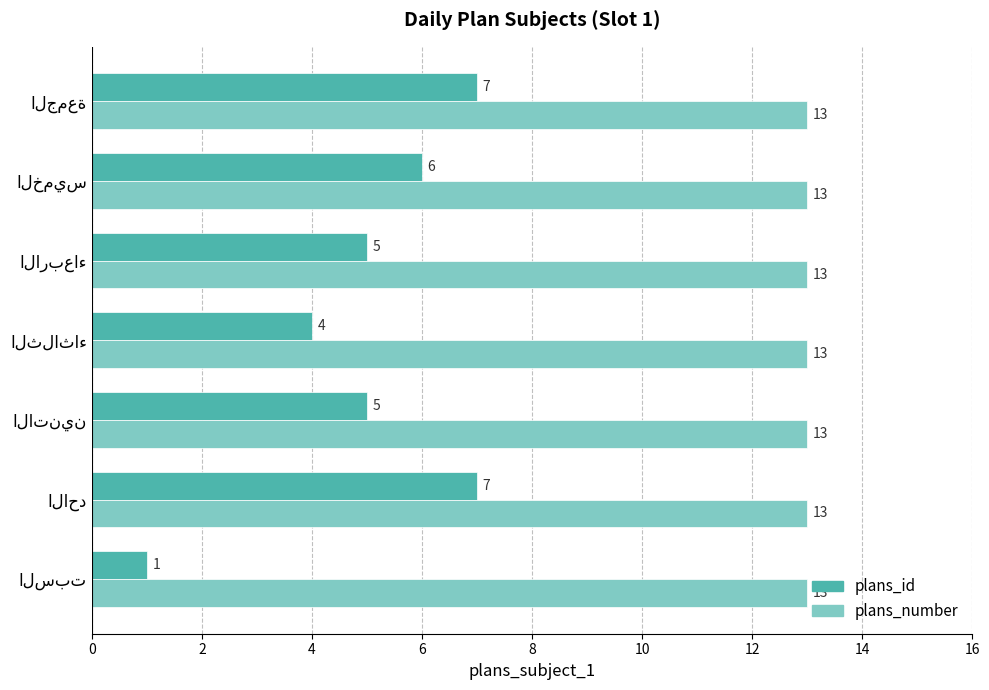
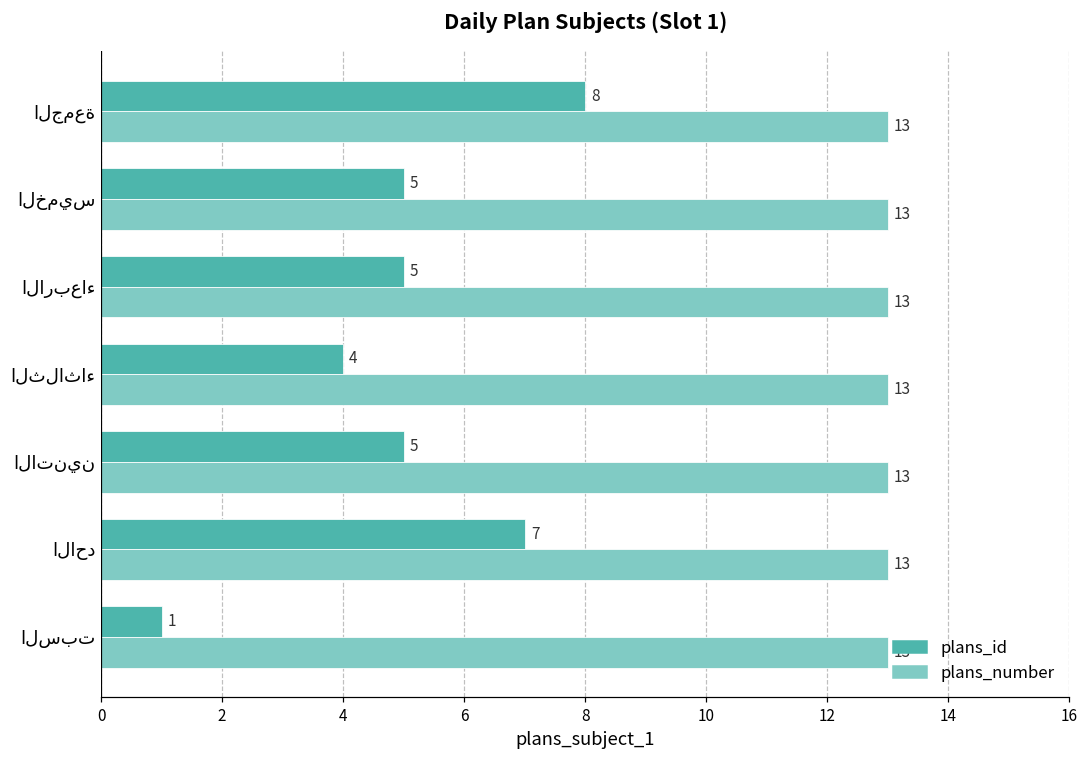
plans_id, الجمعة: 7 -> 8
plans_id, الخميس: 6 -> 5
